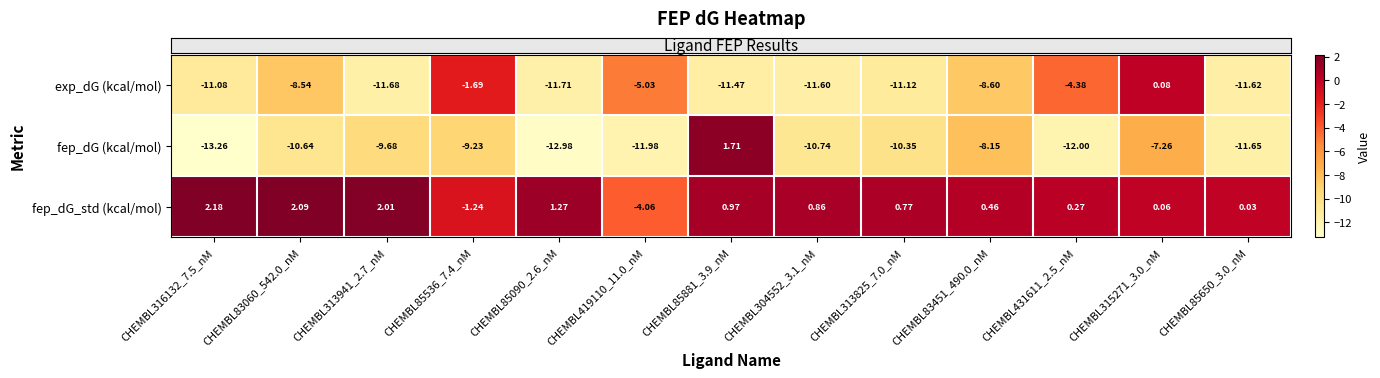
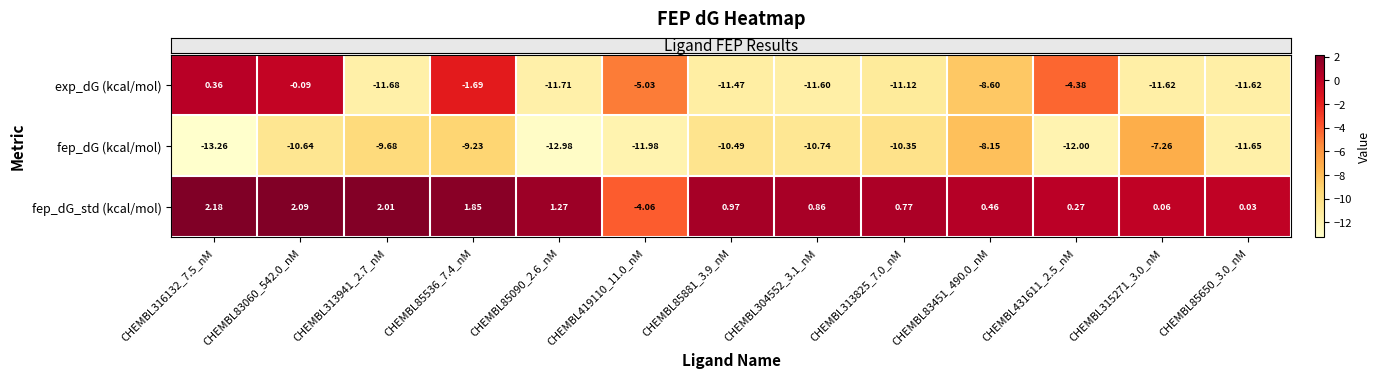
exp_dG (kcal/mol), CHEMBL316132_7.5_nM: -11.08 -> 0.36
exp_dG (kcal/mol), CHEMBL83060_542.0_nM: -8.54 -> -0.09
exp_dG (kcal/mol), CHEMBL315271_3.0_nM: 0.08 -> -11.62
fep_dG (kcal/mol), CHEMBL85881_3.9_nM: 1.71 -> -10.49
fep_dG_std (kcal/mol), CHEMBL85536_7.4_nM: -1.24 -> 1.85
